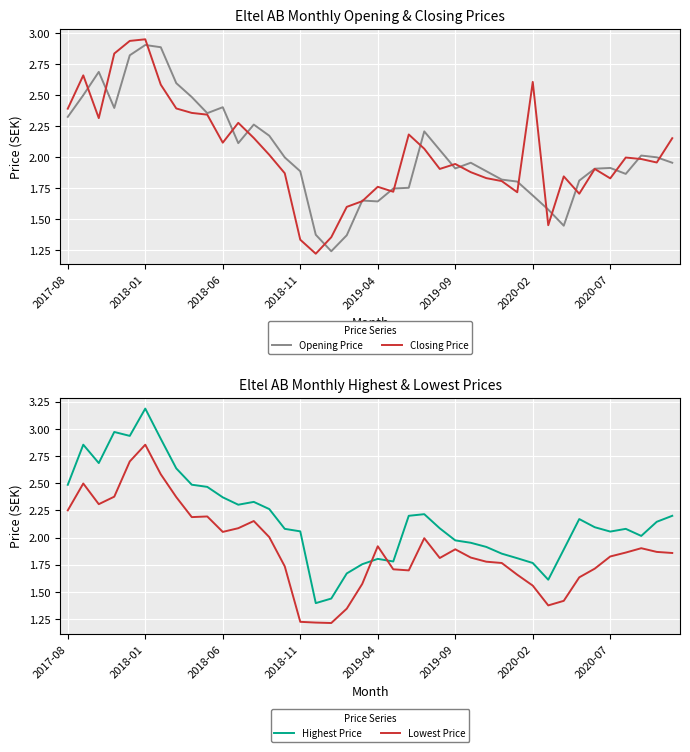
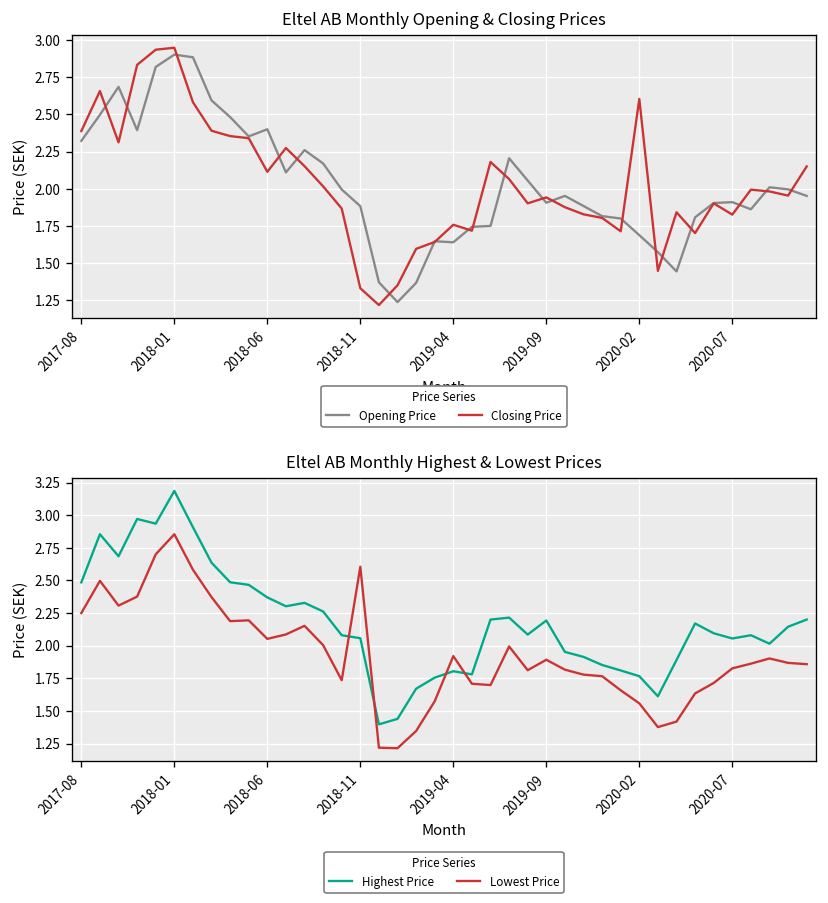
Eltel AB Monthly Highest & Lowest Prices, Lowest Price, 2018-11: 1.23 -> 2.61
Eltel AB Monthly Highest & Lowest Prices, Highest Price, 2019-09: 1.97 -> 2.19
